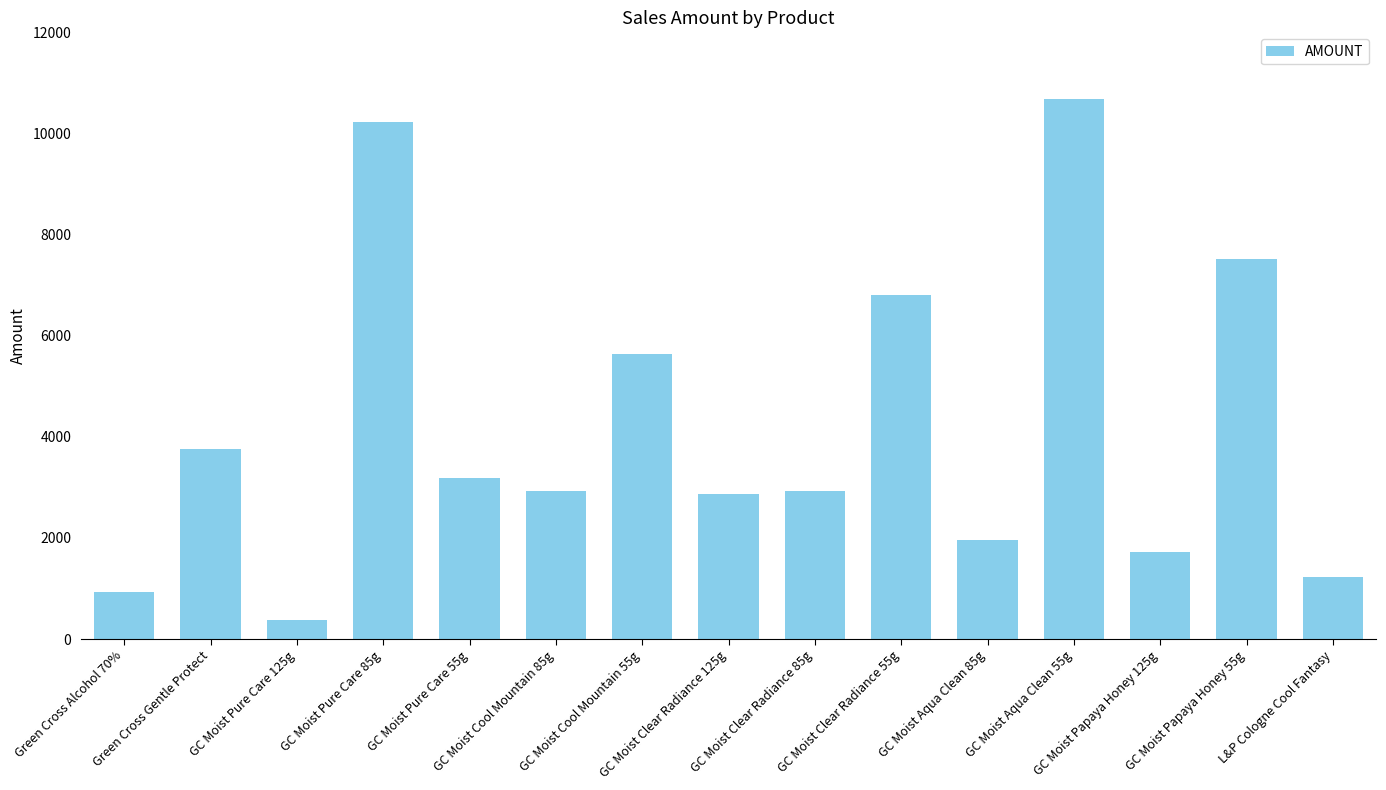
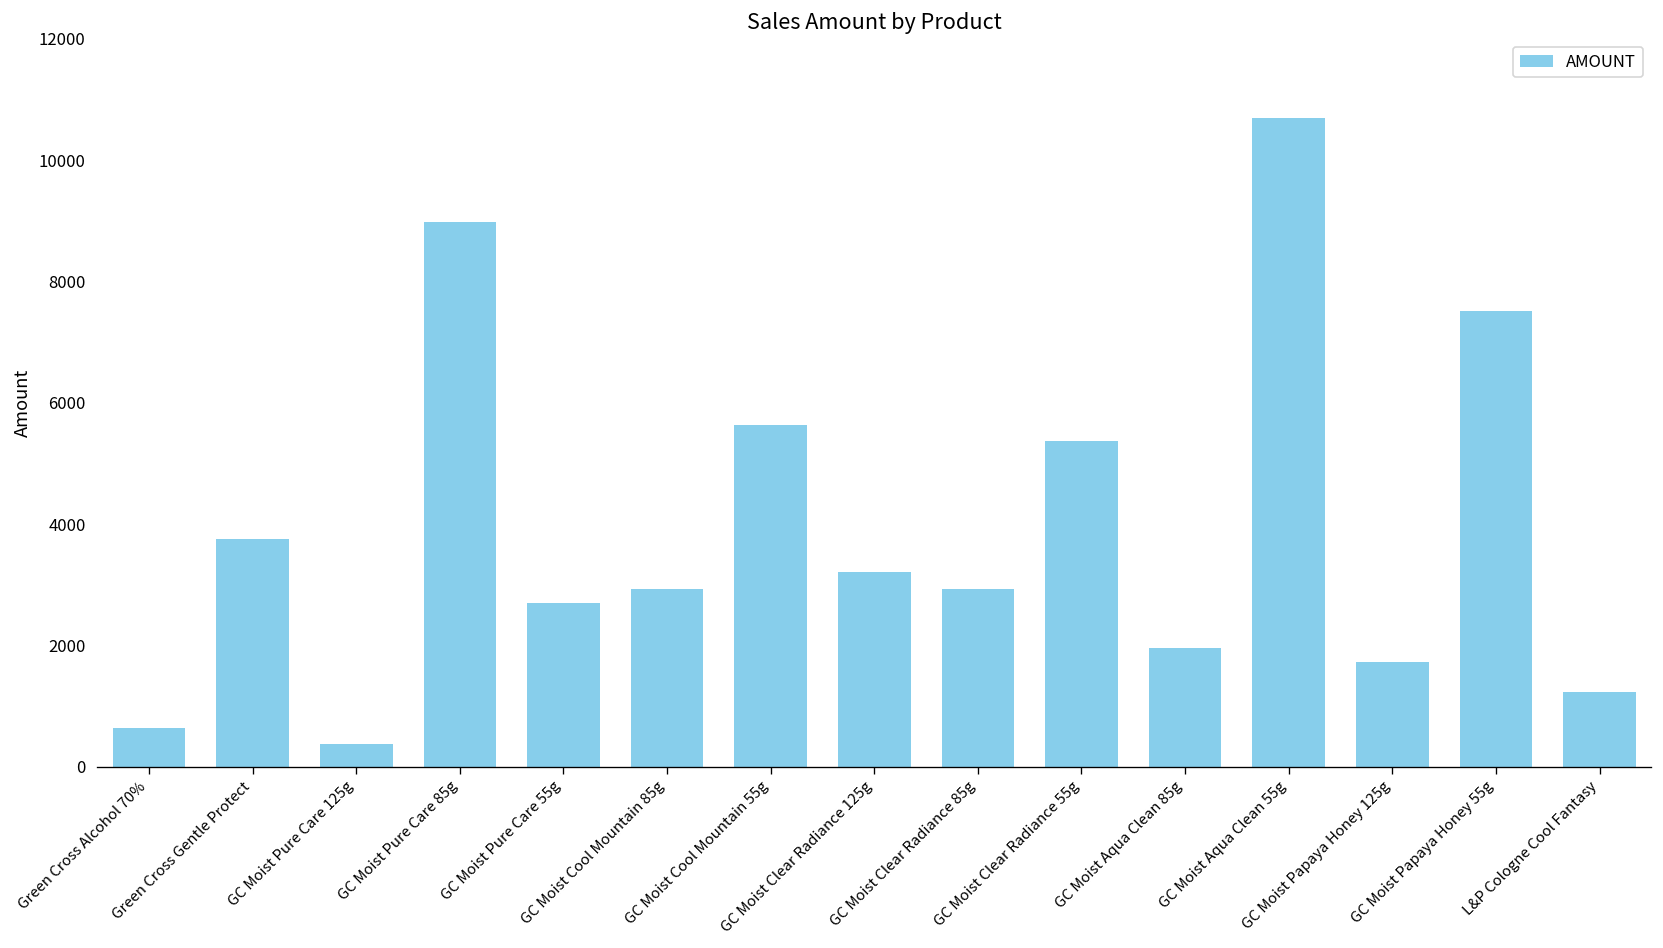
Green Cross Alcohol 70%: 900 -> 600
GC Moist Pure Care 85g: 10200 -> 9000
GC Moist Pure Care 55g: 3200 -> 2700
GC Moist Clear Radiance 125g: 2900 -> 3200
GC Moist Clear Radiance 55g: 6800 -> 5400
